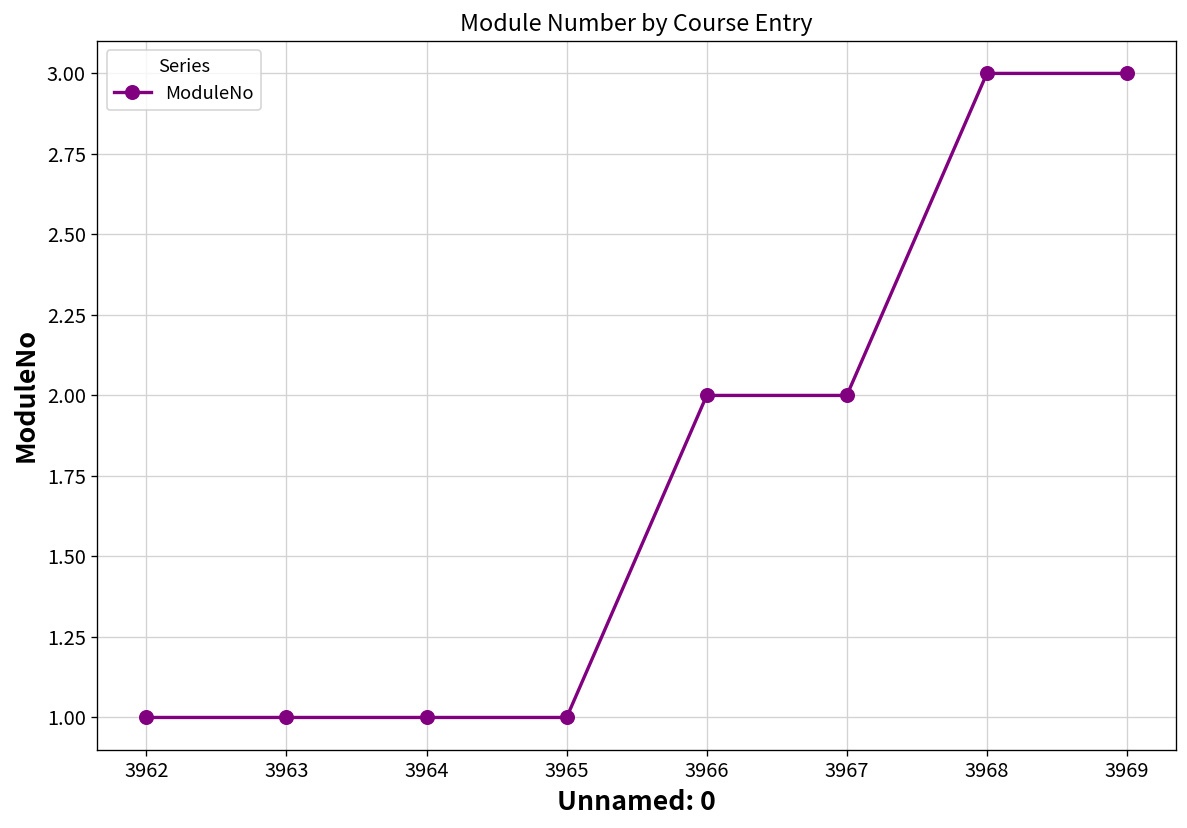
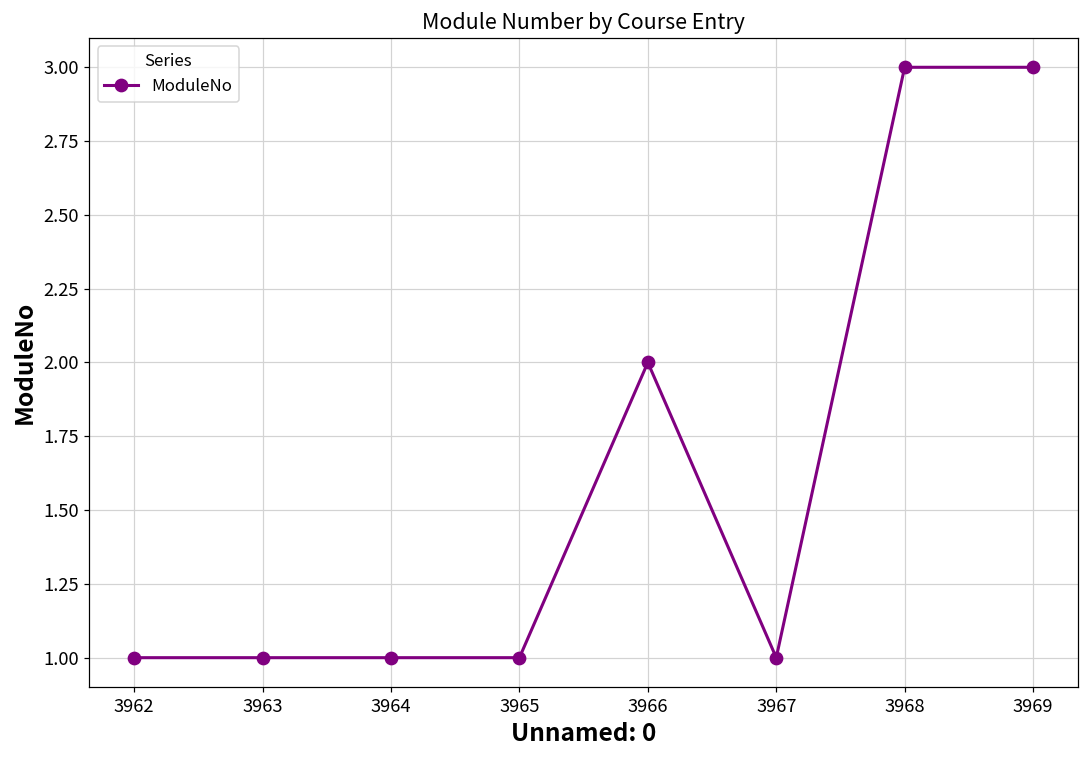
3967: 2 -> 1
